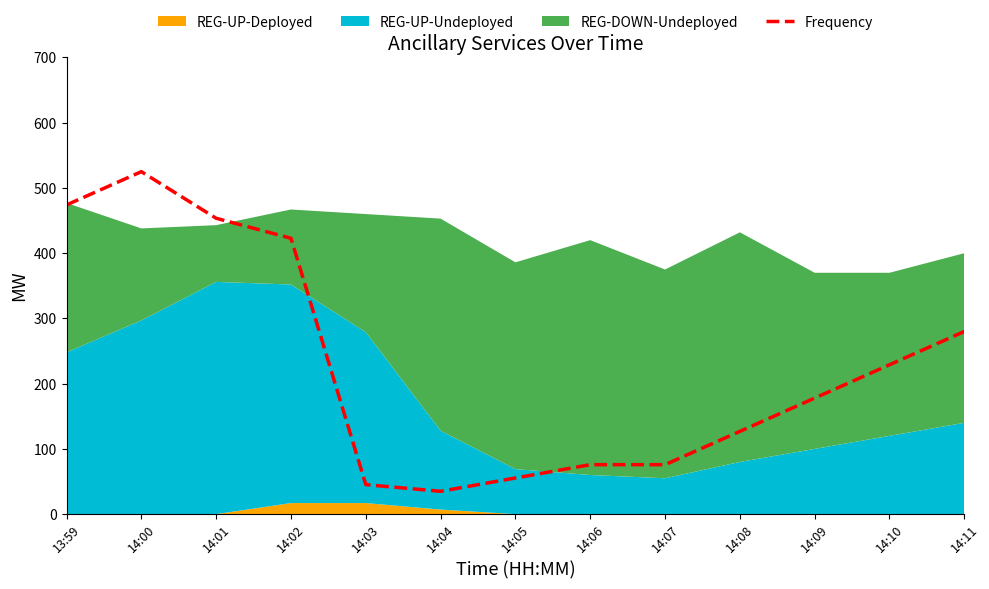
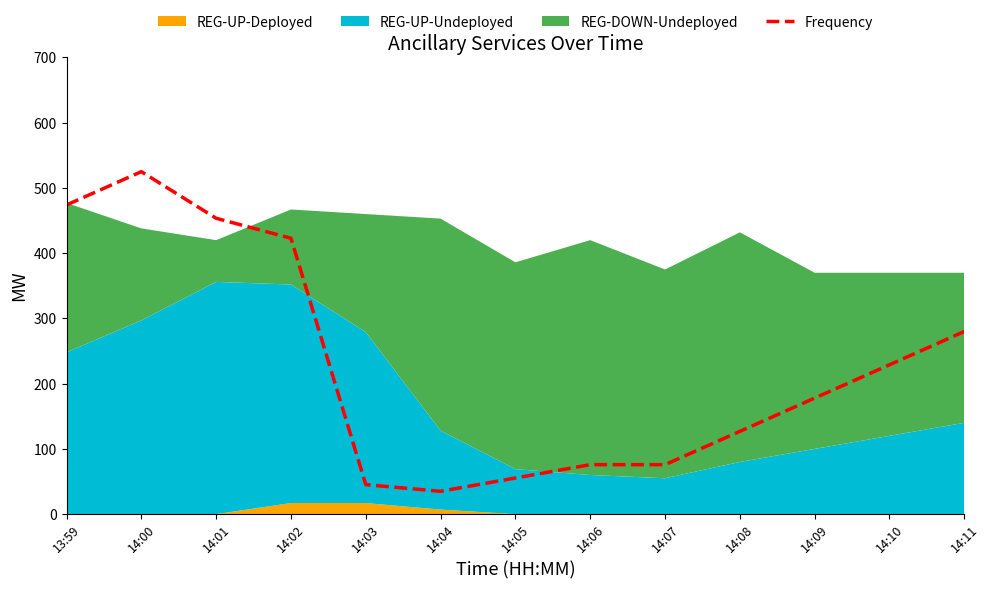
REG-DOWN-Undeployed, 14:01: 90 -> 60
REG-DOWN-Undeployed, 14:11: 260 -> 230
